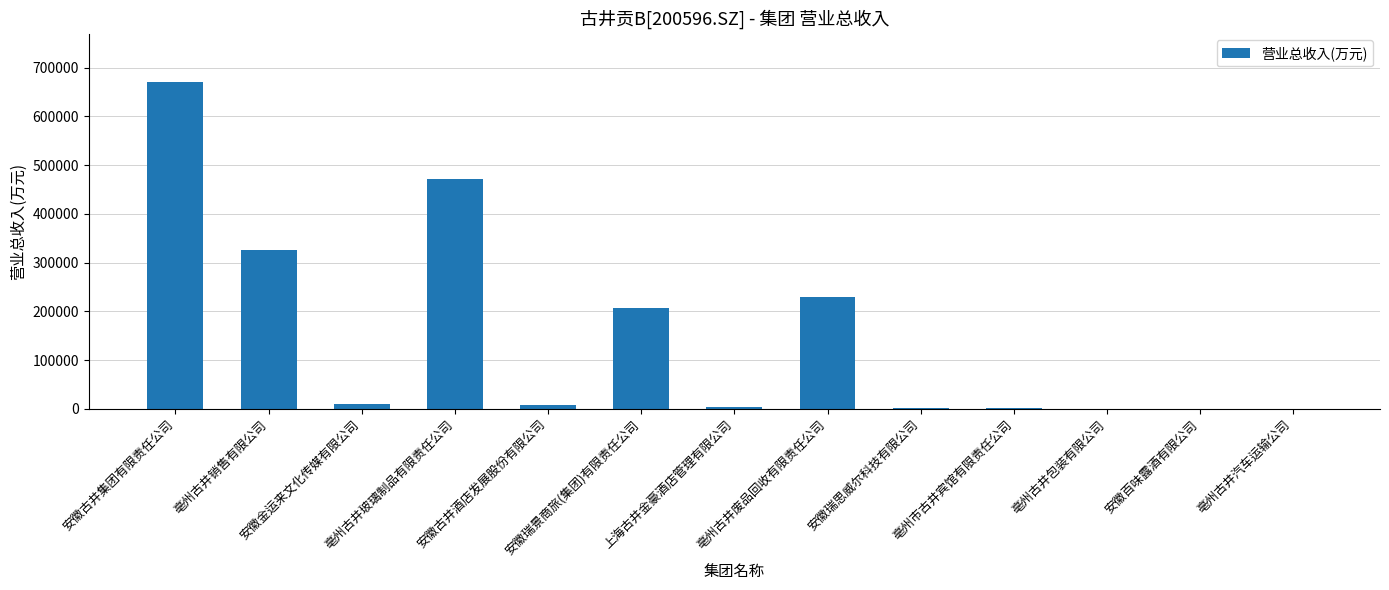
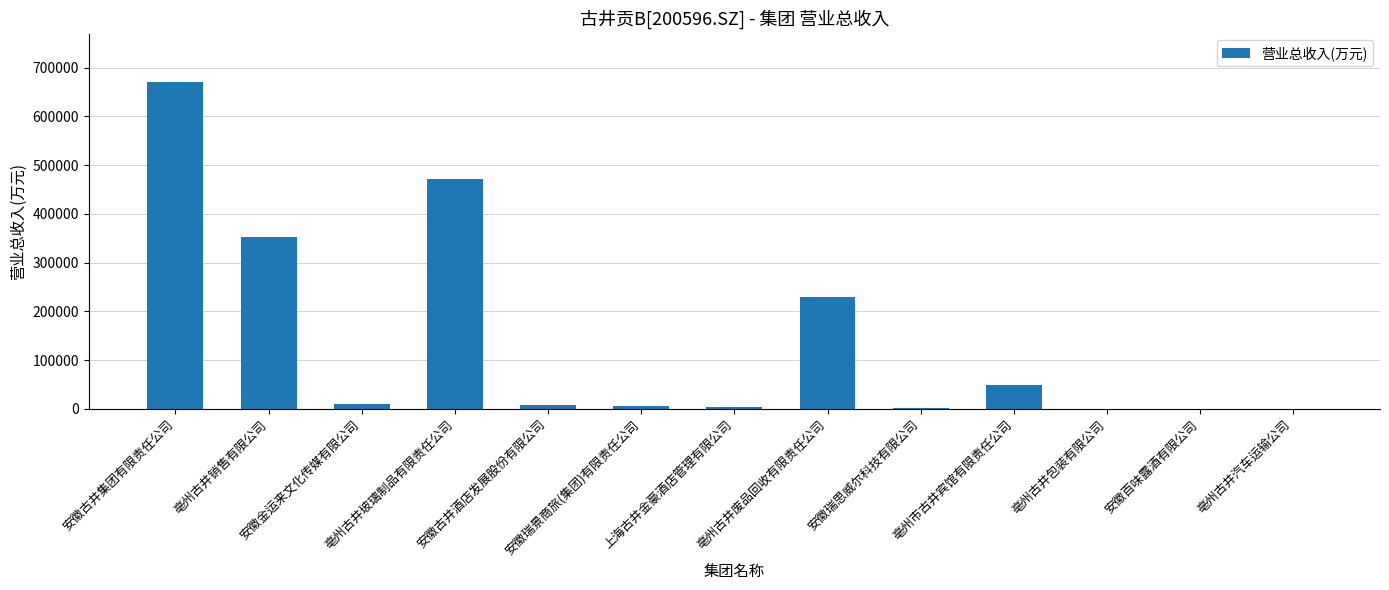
亳州古井销售有限公司: 330000 -> 350000
安徽瑞景商旅(集团)有限责任公司: 210000 -> 0
亳州市古井宾馆有限责任公司: 0 -> 50000
